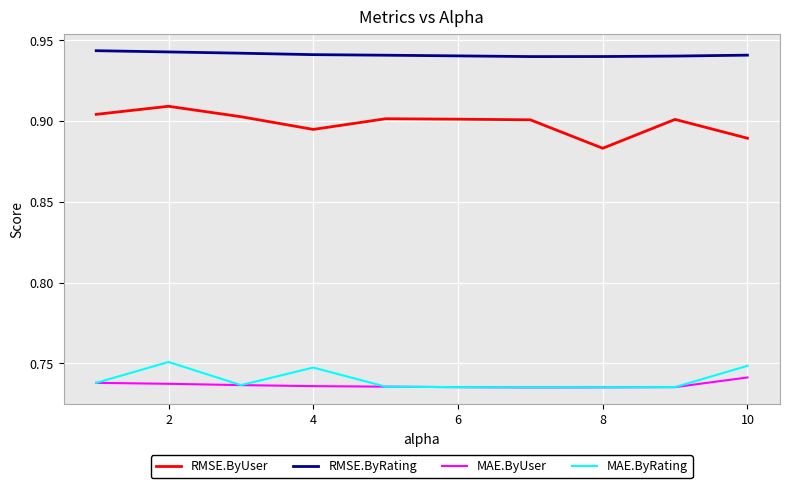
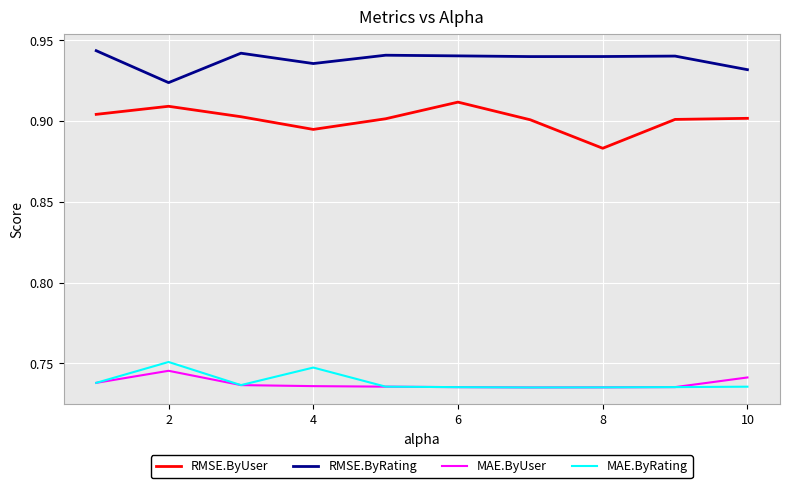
RMSE.ByRating, 2: 0.943 -> 0.924
MAE.ByUser, 2: 0.737 -> 0.745
RMSE.ByRating, 4: 0.941 -> 0.936
RMSE.ByUser, 6: 0.901 -> 0.912
RMSE.ByUser, 10: 0.889 -> 0.902
RMSE.ByRating, 10: 0.941 -> 0.932
MAE.ByRating, 10: 0.748 -> 0.736
